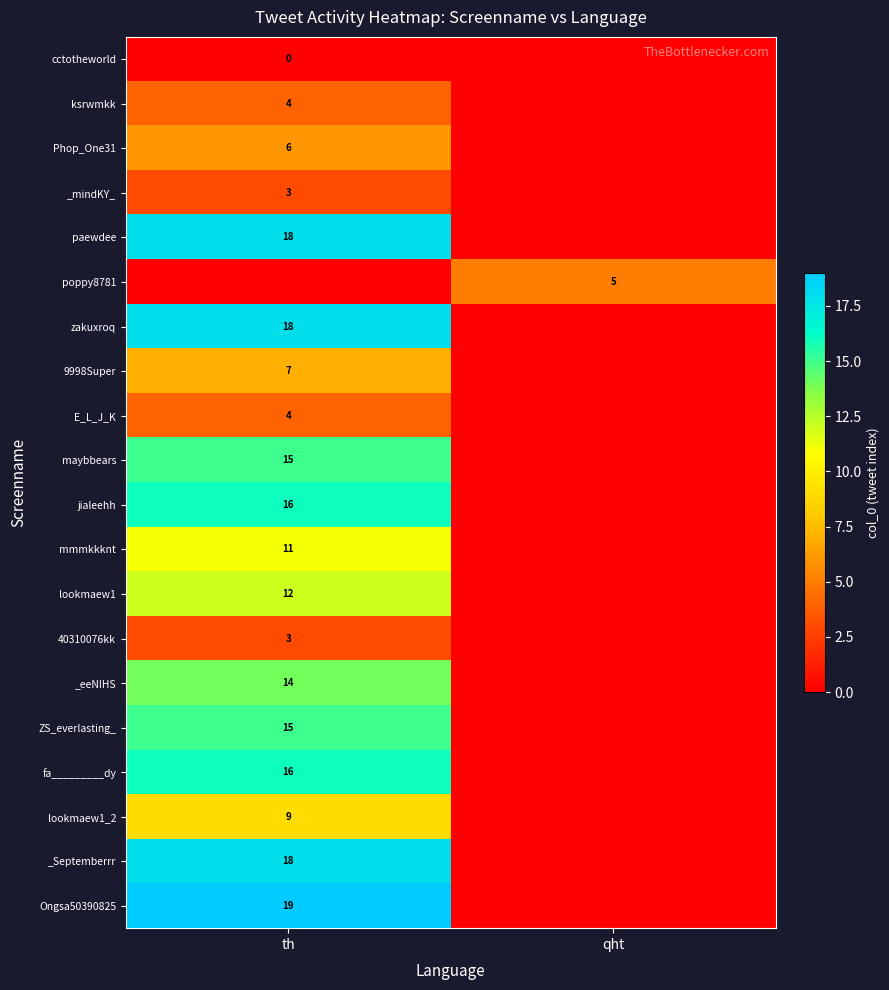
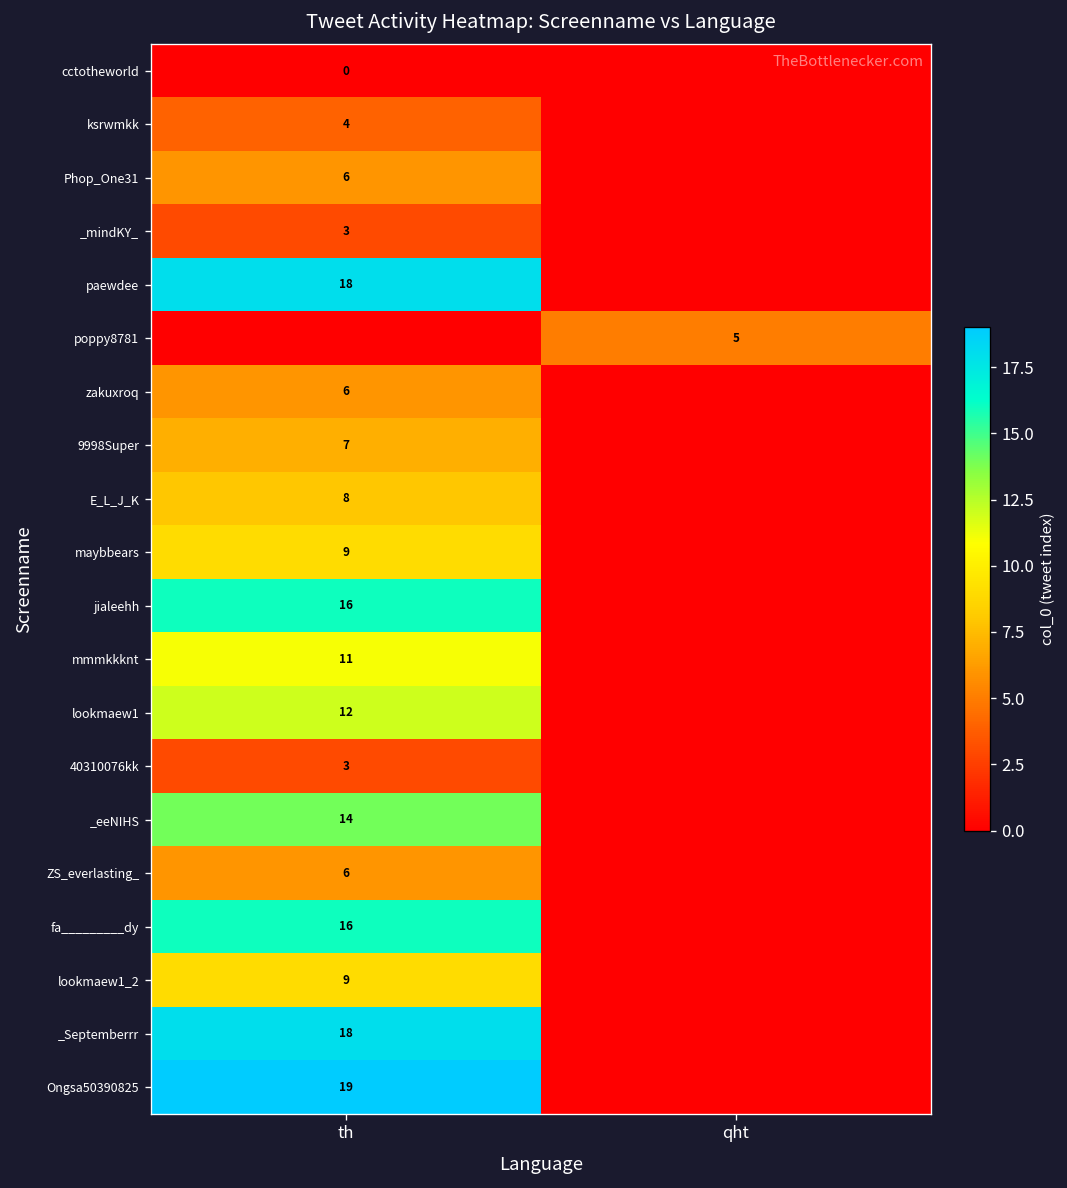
zakuxroq, th: 18 -> 6
E_L_J_K, th: 4 -> 8
maybbears, th: 15 -> 9
ZS_everlasting_, th: 15 -> 6
